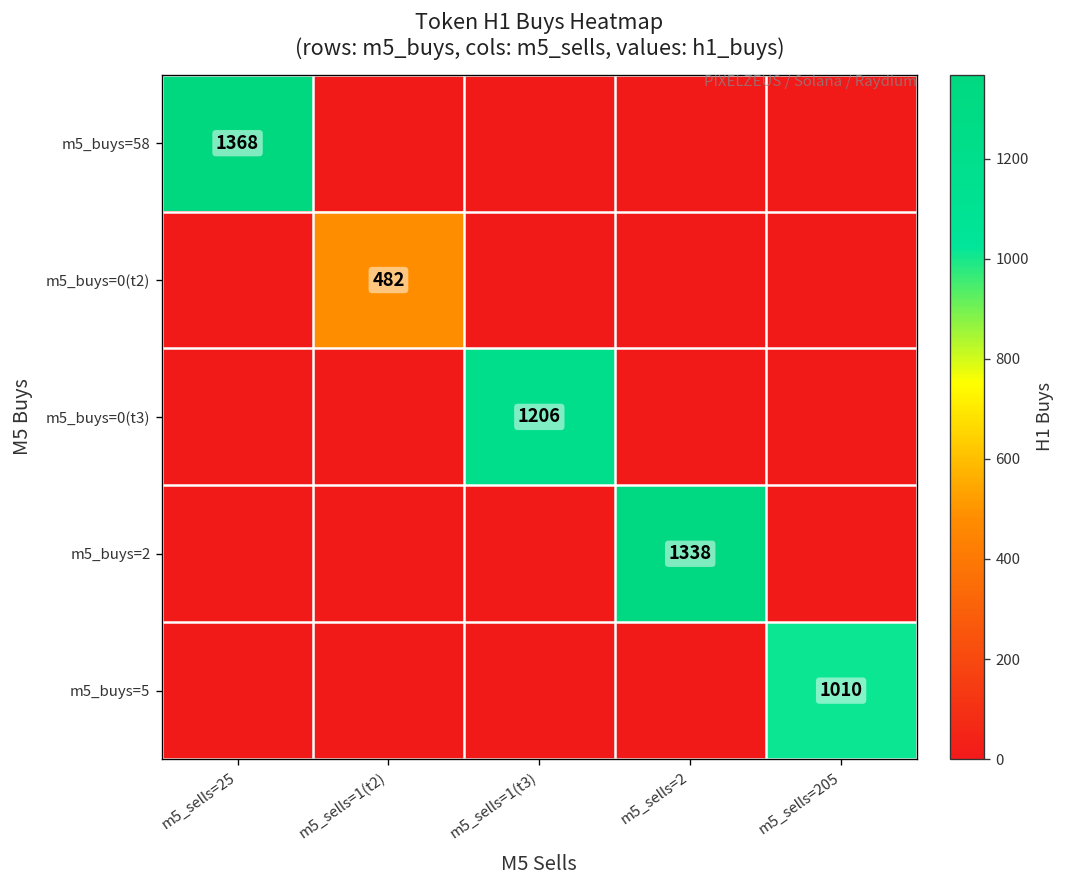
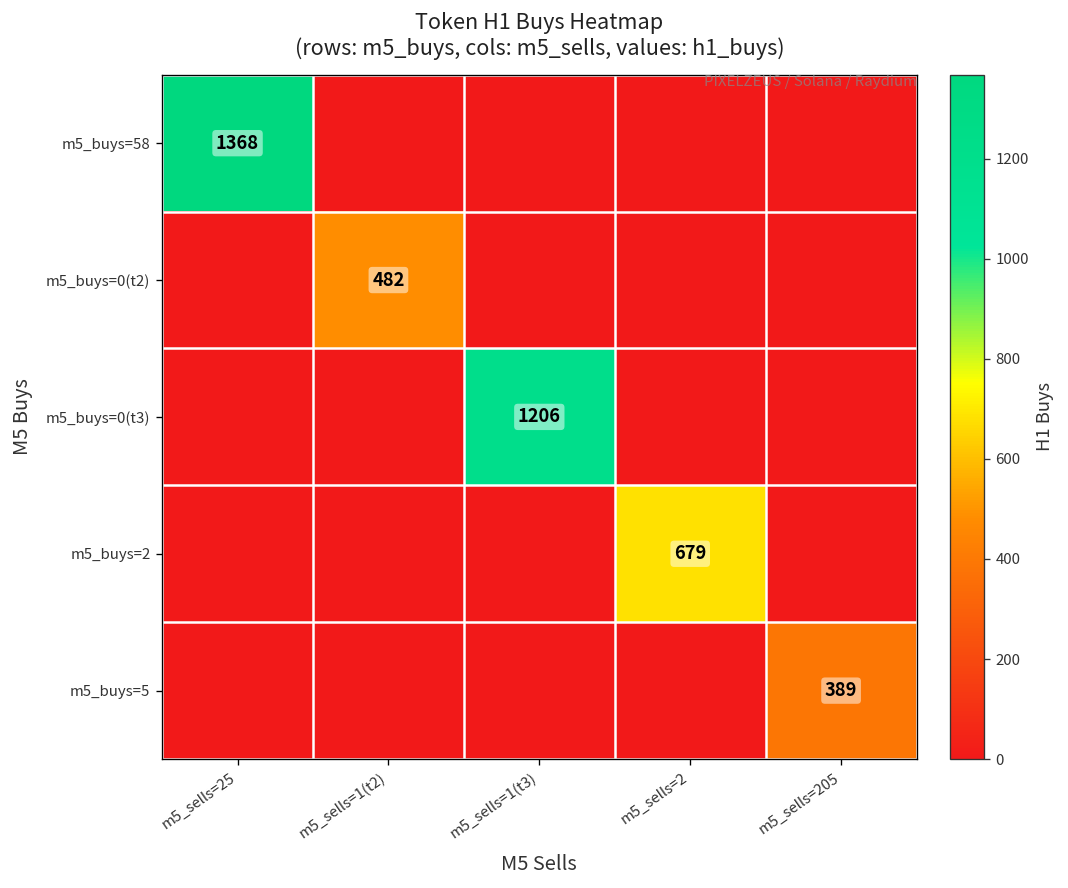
m5_buys=2, m5_sells=2: 1338 -> 679
m5_buys=5, m5_sells=205: 1010 -> 389
